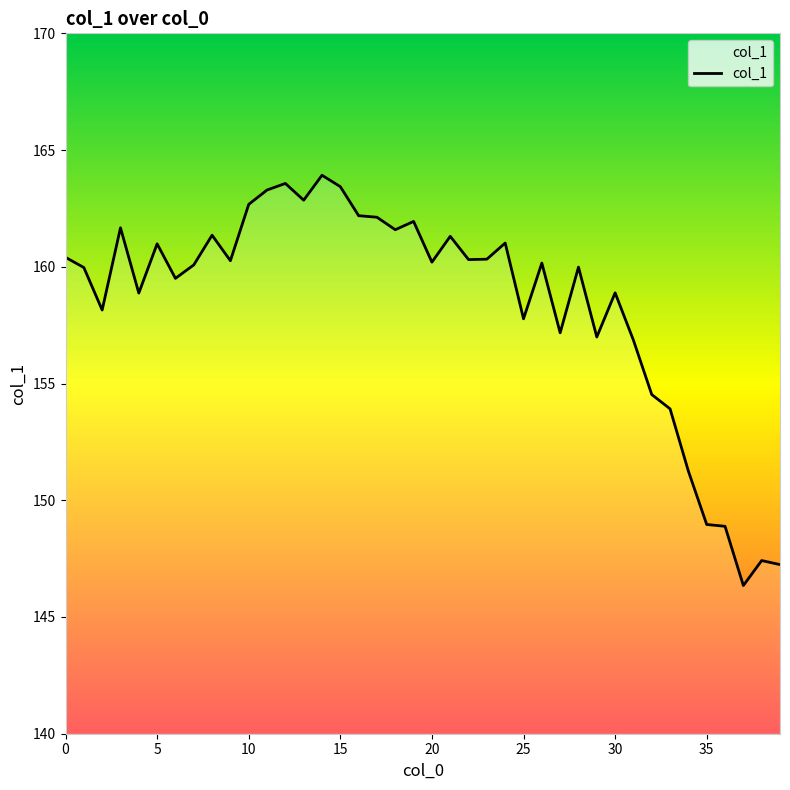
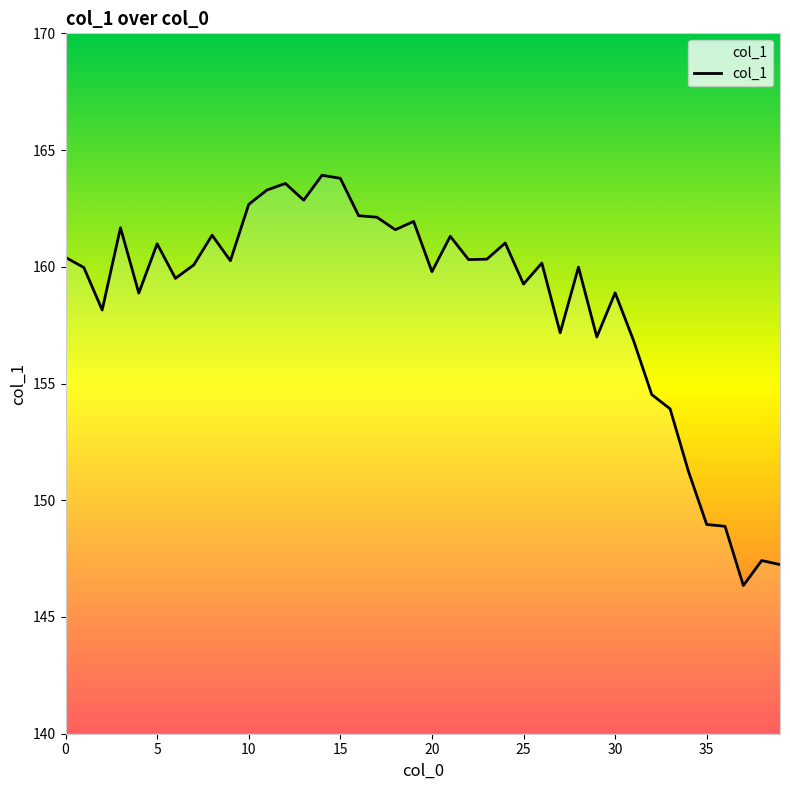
15: 163.4 -> 163.8
20: 160.2 -> 159.8
25: 157.8 -> 159.3
